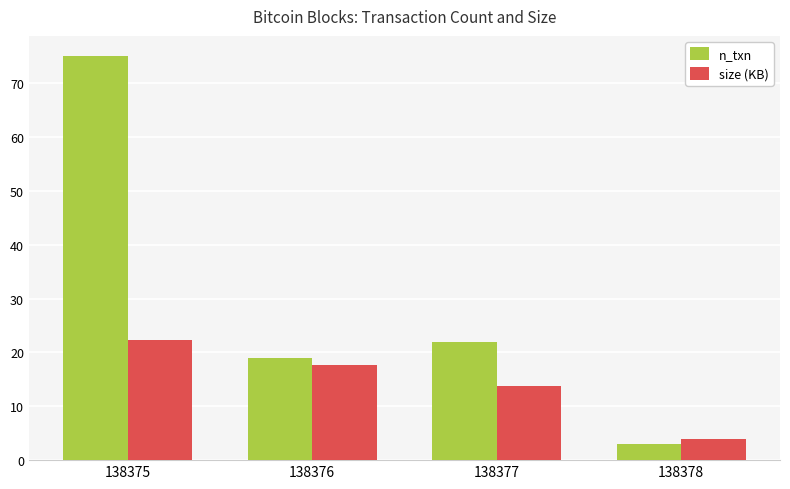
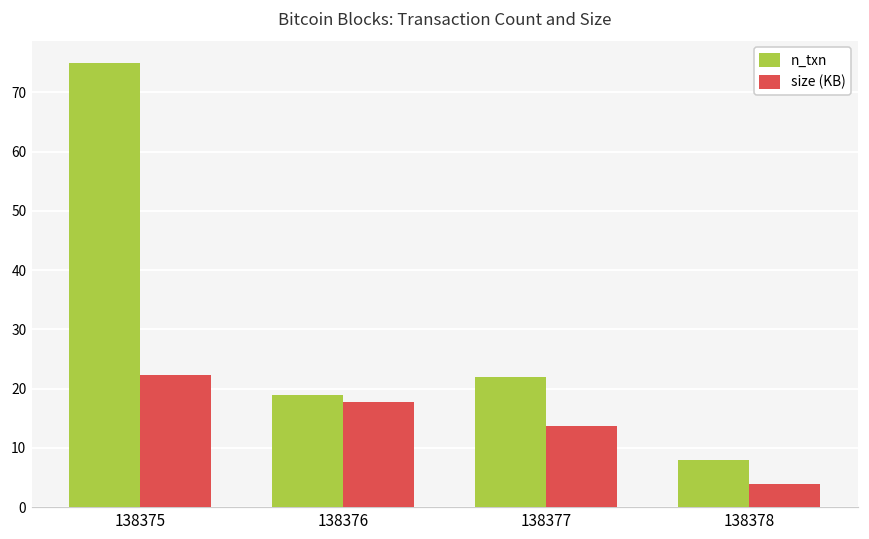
n_txn, 138378: 3 -> 8
